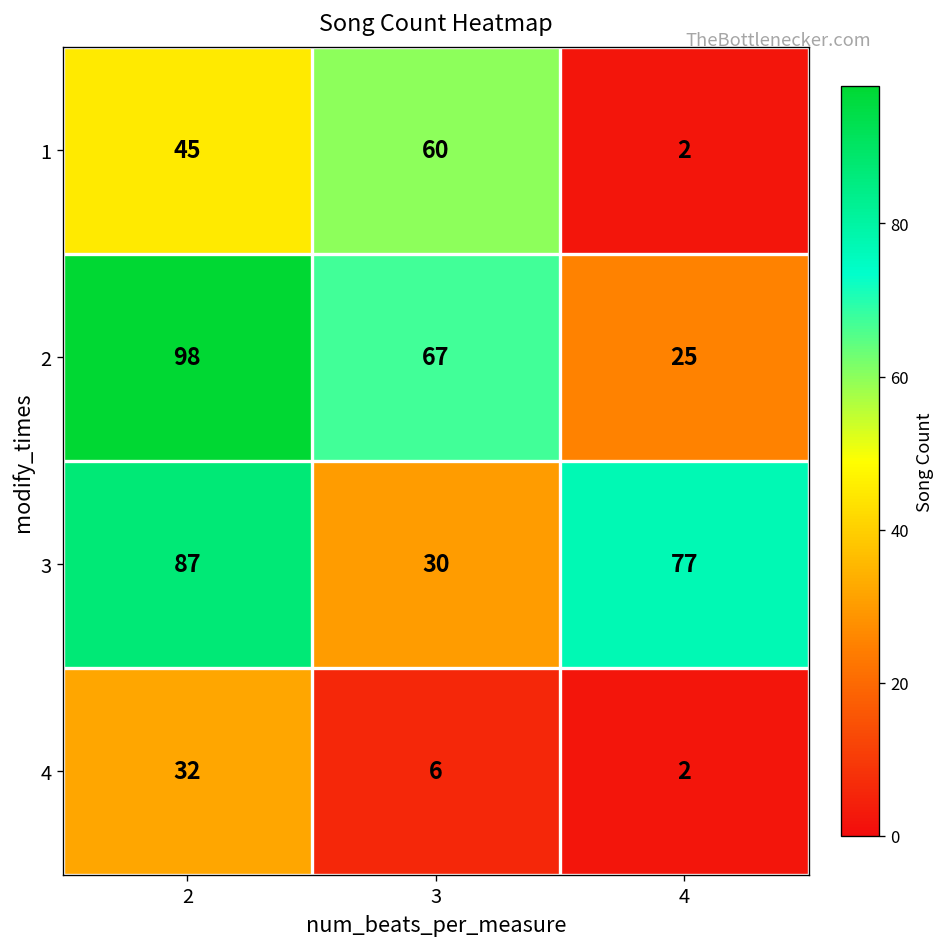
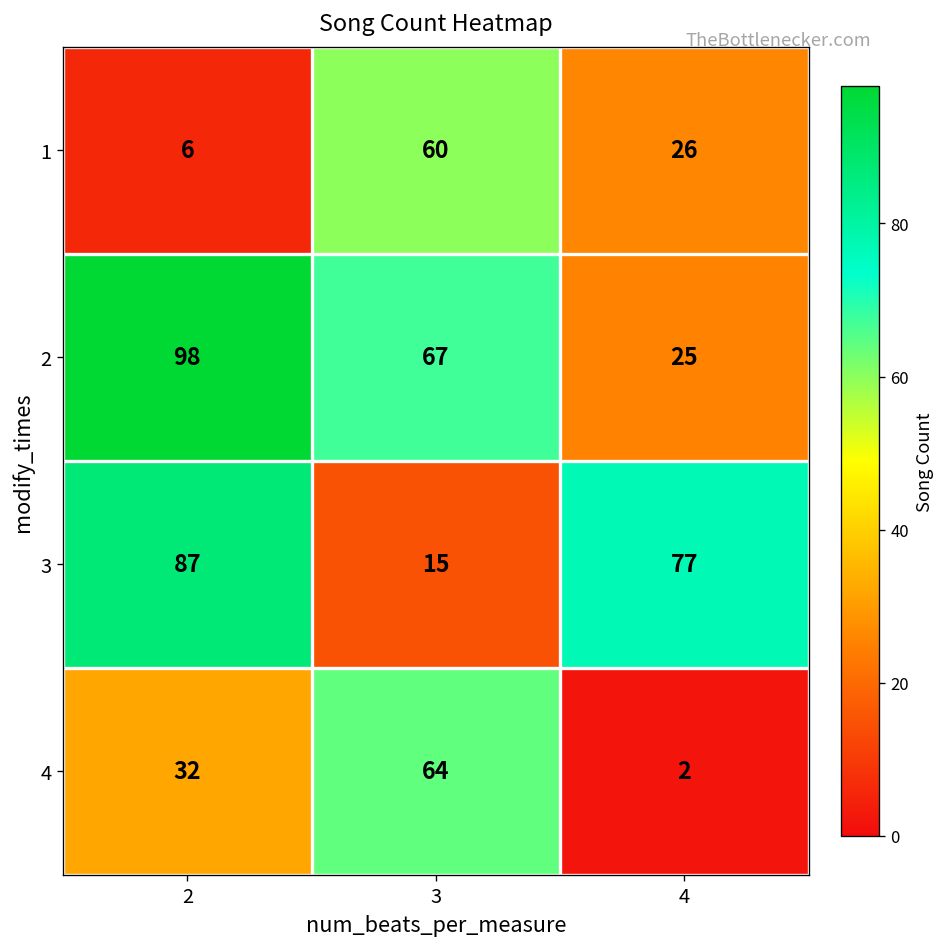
1, 2: 45 -> 6
1, 4: 2 -> 26
3, 3: 30 -> 15
4, 3: 6 -> 64
